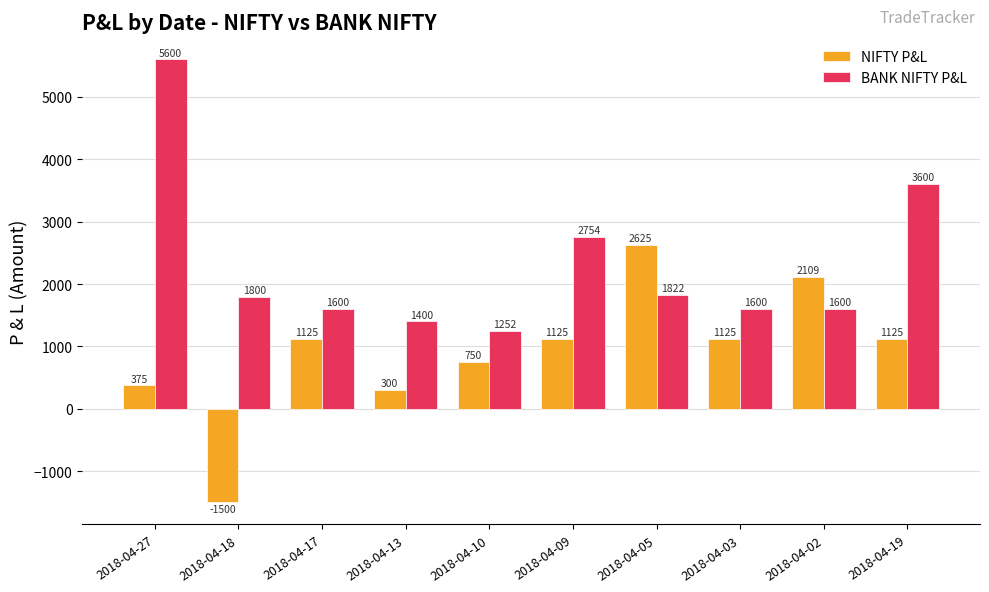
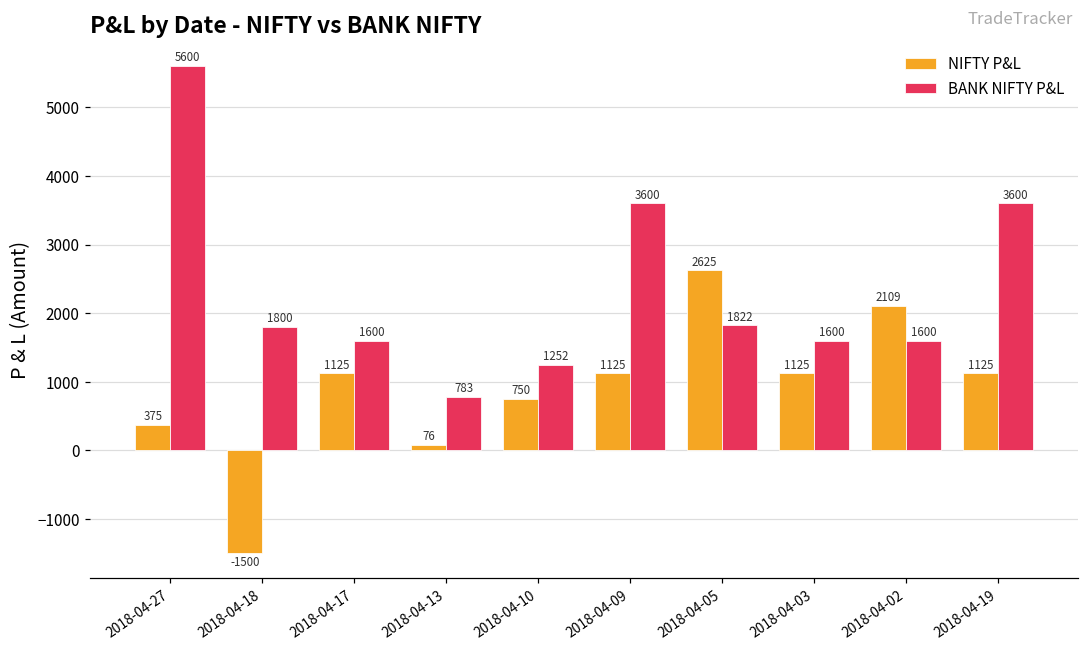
NIFTY P&L, 2018-04-13: 300 -> 76
BANK NIFTY P&L, 2018-04-13: 1400 -> 783
BANK NIFTY P&L, 2018-04-09: 2754 -> 3600
